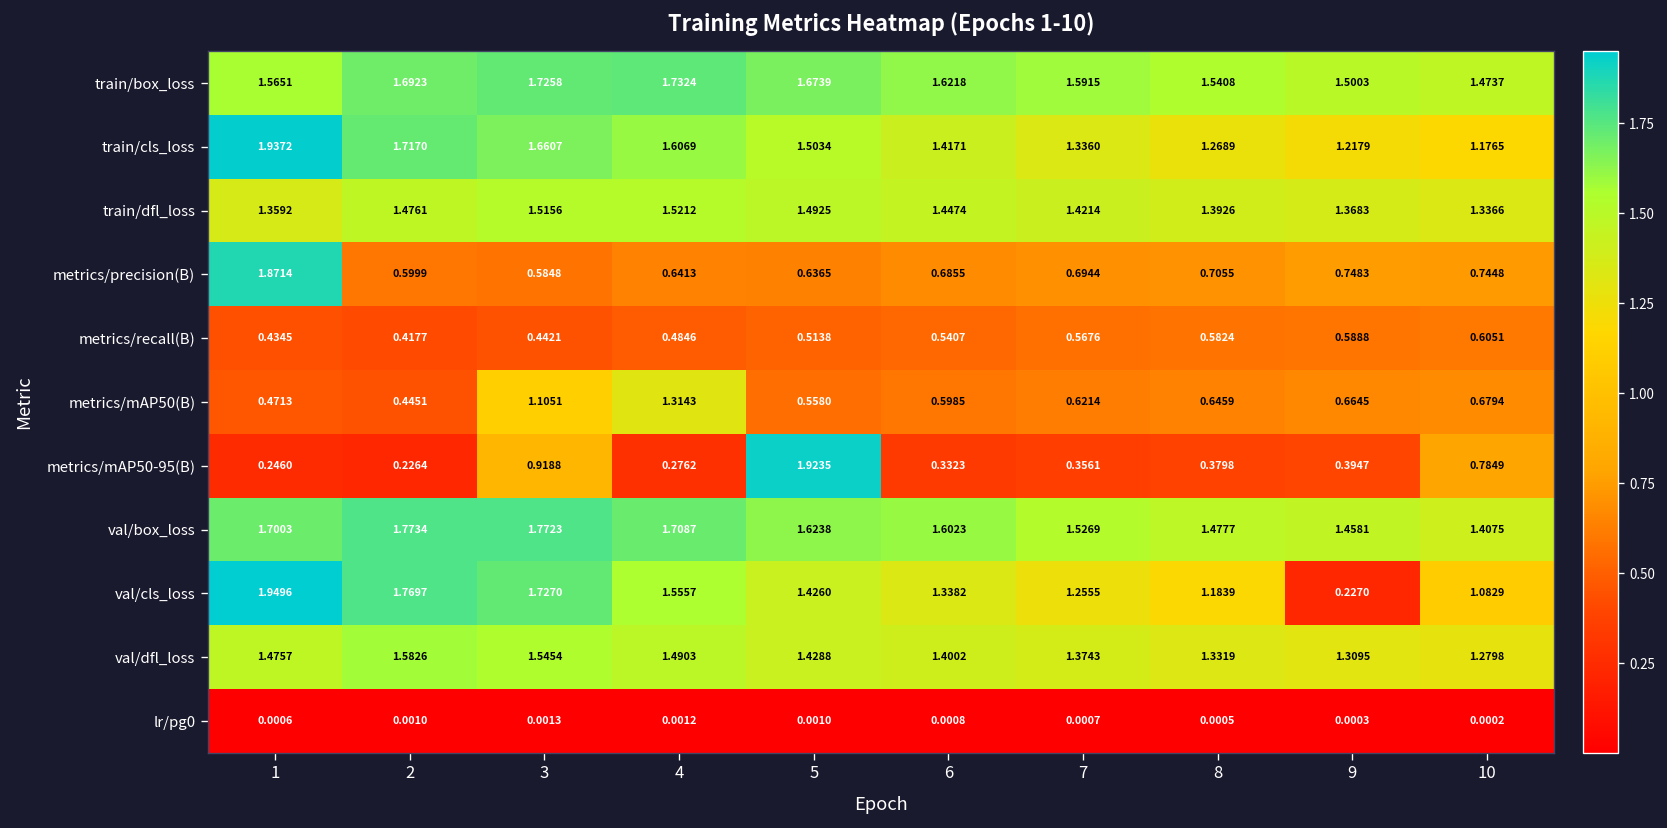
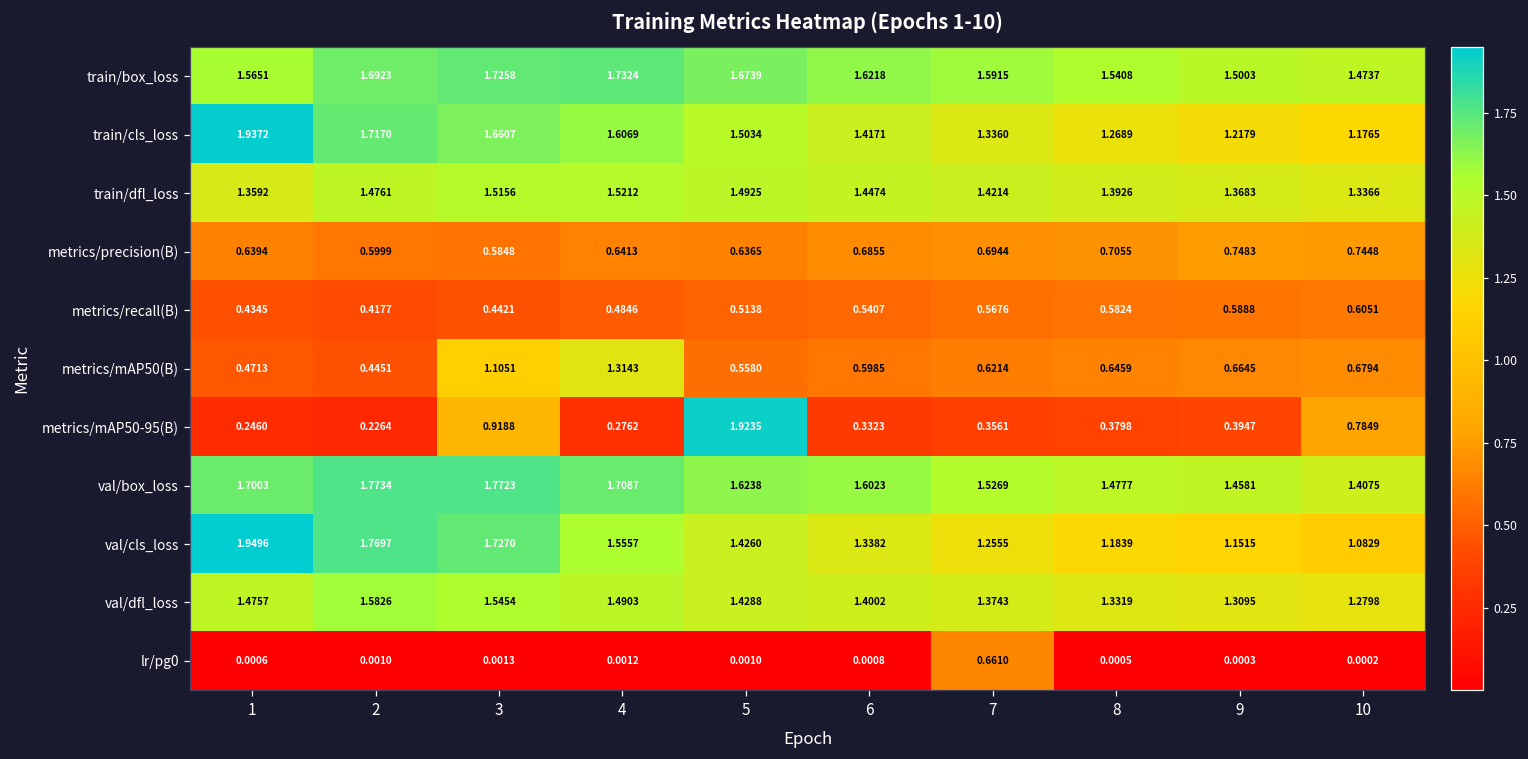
metrics/precision(B), 1: 1.8714 -> 0.6394
val/cls_loss, 9: 0.2270 -> 1.1515
lr/pg0, 7: 0.0007 -> 0.6610
